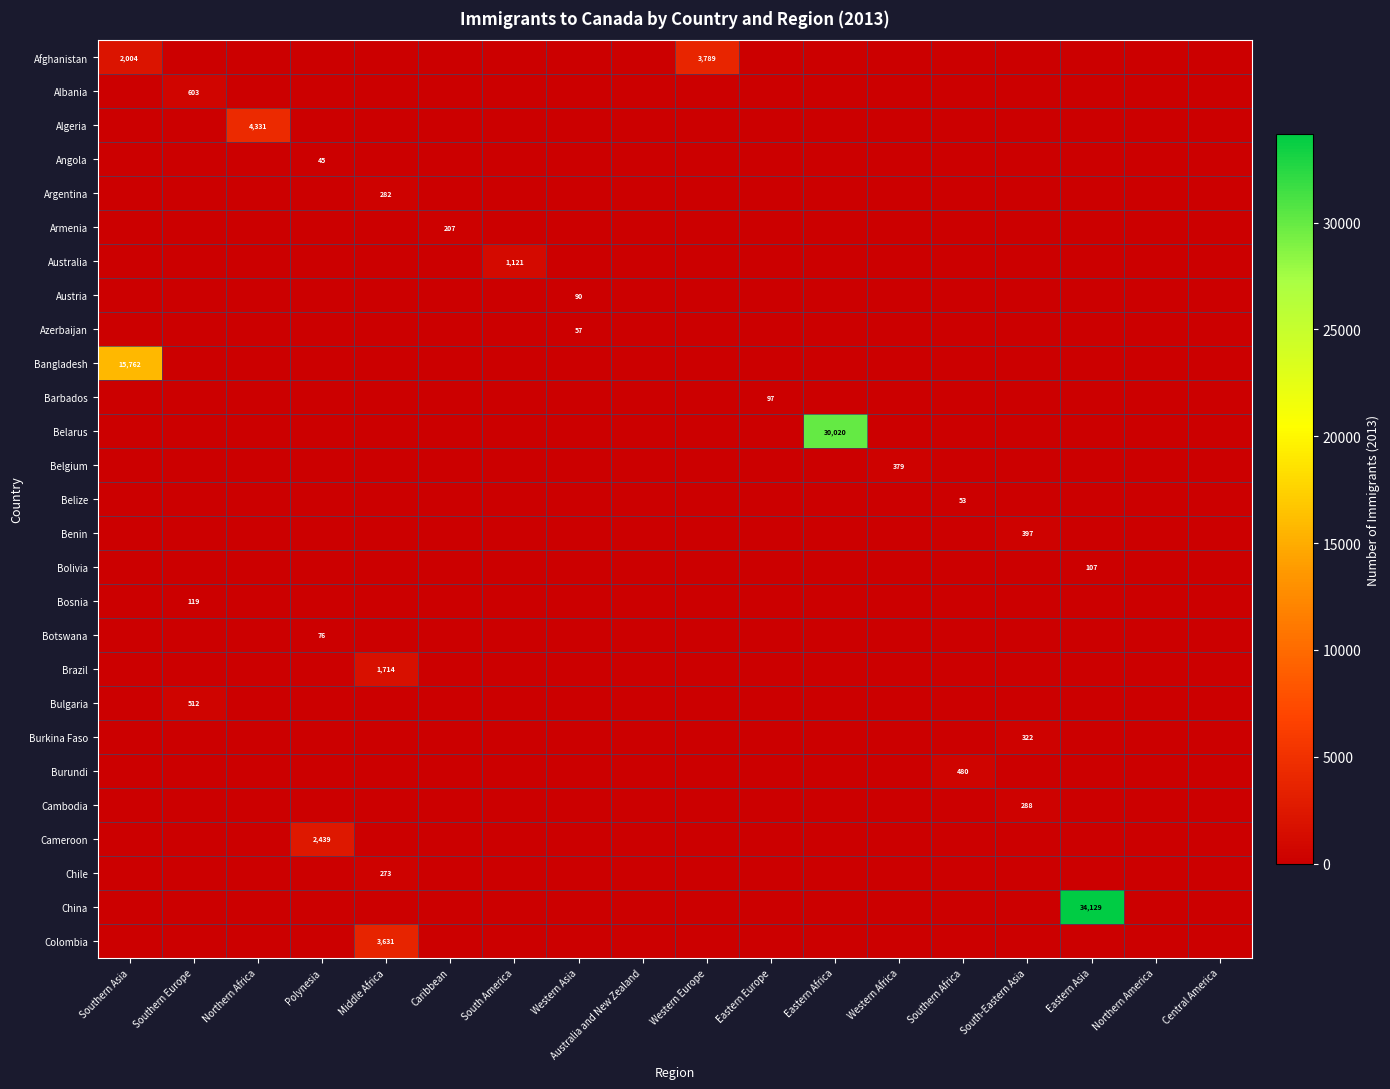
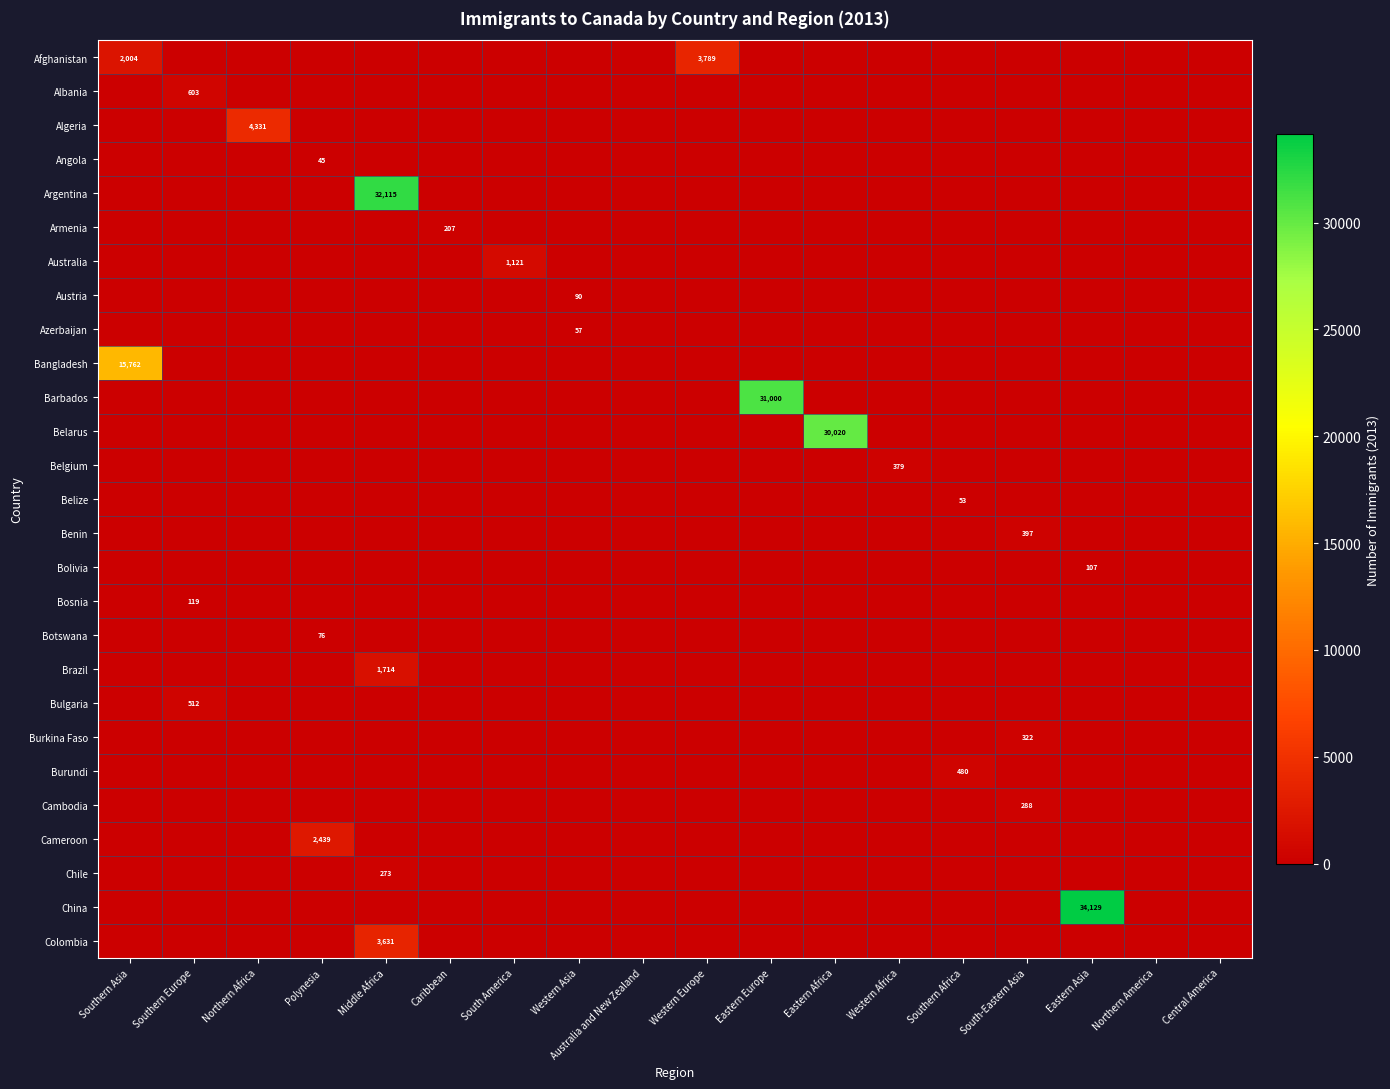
Argentina, Middle Africa: 282 -> 32,115
Barbados, Eastern Europe: 97 -> 31,000
